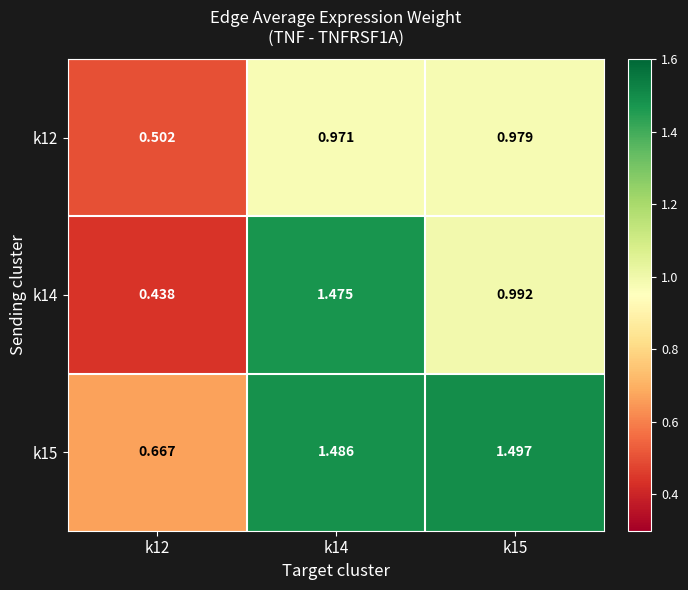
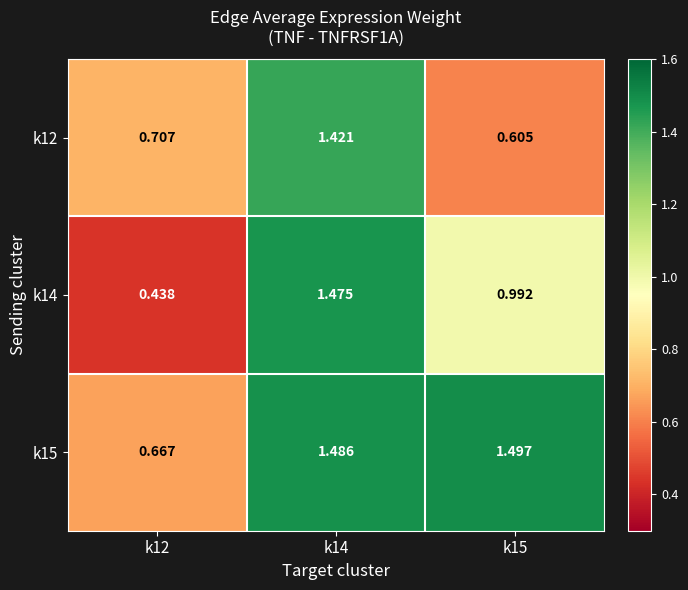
k12, k12: 0.502 -> 0.707
k12, k14: 0.971 -> 1.421
k12, k15: 0.979 -> 0.605
